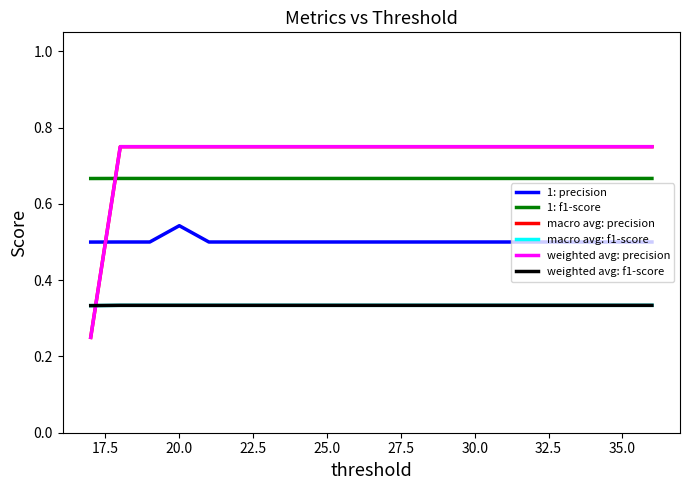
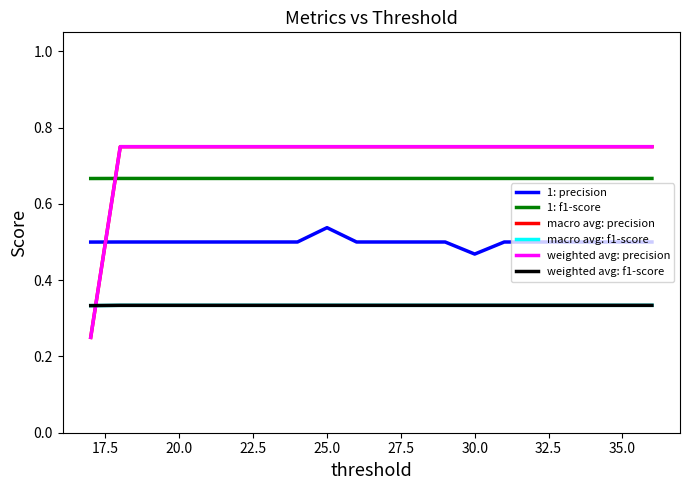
1: precision, 20.0: 0.54 -> 0.50
1: precision, 25.0: 0.50 -> 0.54
1: precision, 30.0: 0.50 -> 0.47
